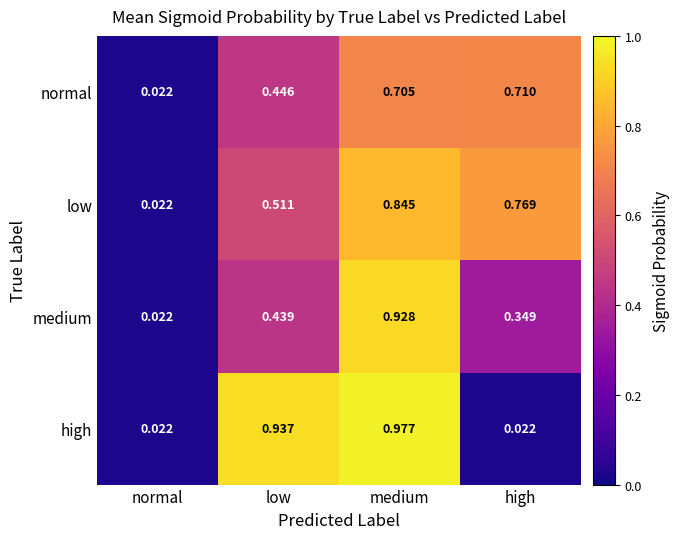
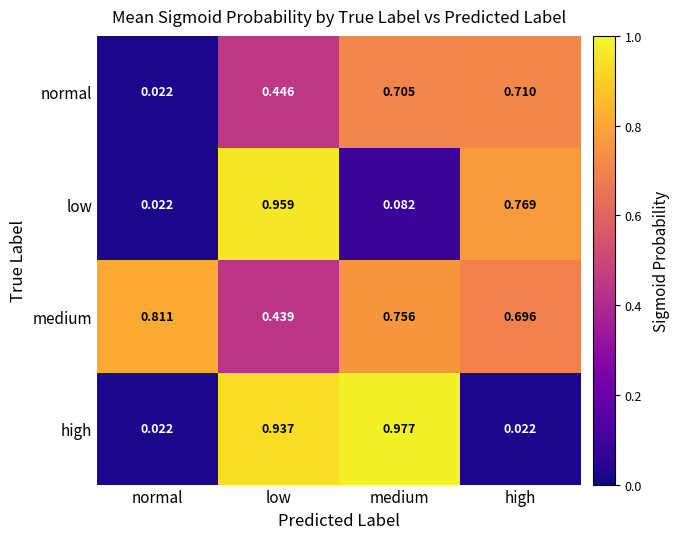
low, low: 0.511 -> 0.959
low, medium: 0.845 -> 0.082
medium, normal: 0.022 -> 0.811
medium, medium: 0.928 -> 0.756
medium, high: 0.349 -> 0.696
